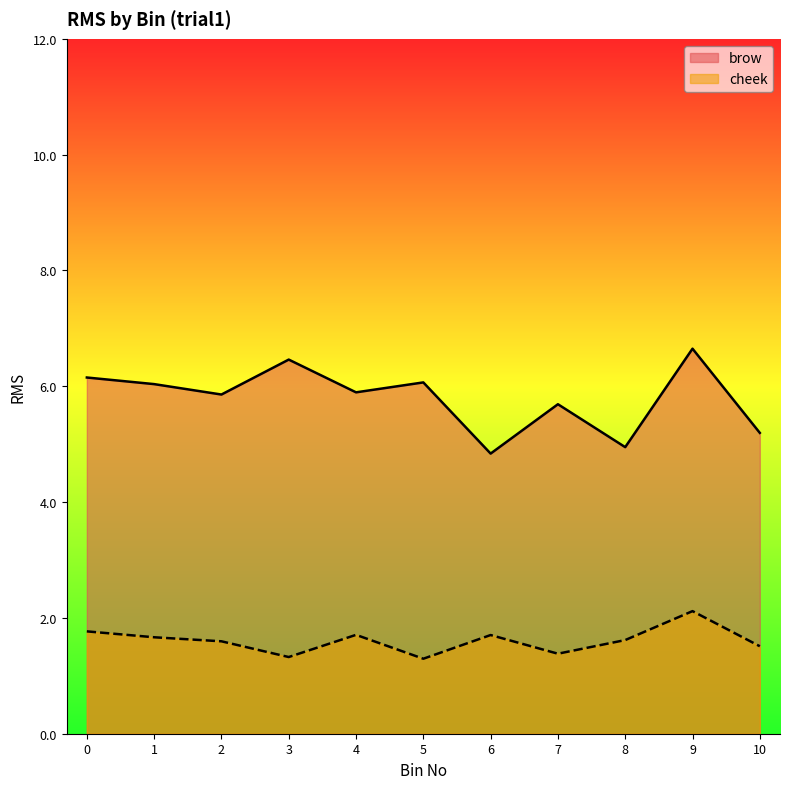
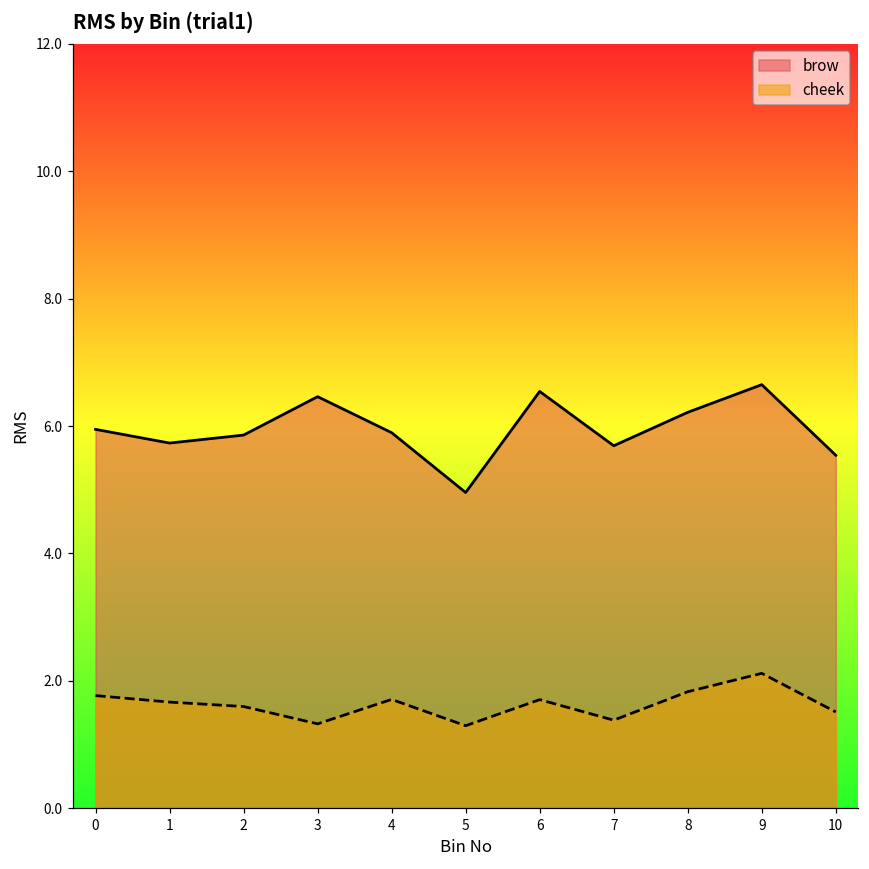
brow, 0: 6.2 -> 5.9
brow, 1: 6.0 -> 5.7
brow, 5: 6.1 -> 5.0
brow, 6: 4.8 -> 6.5
brow, 8: 4.9 -> 6.2
cheek, 8: 1.6 -> 1.8
brow, 10: 5.2 -> 5.5
